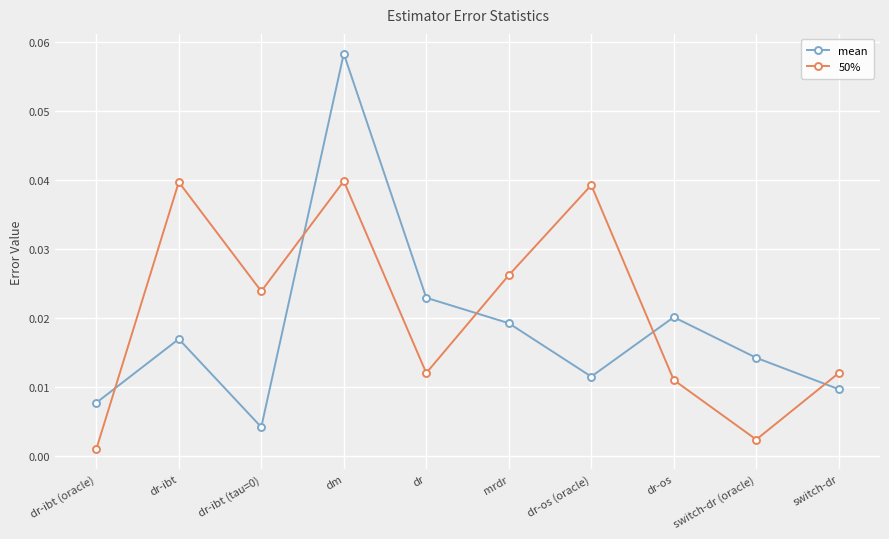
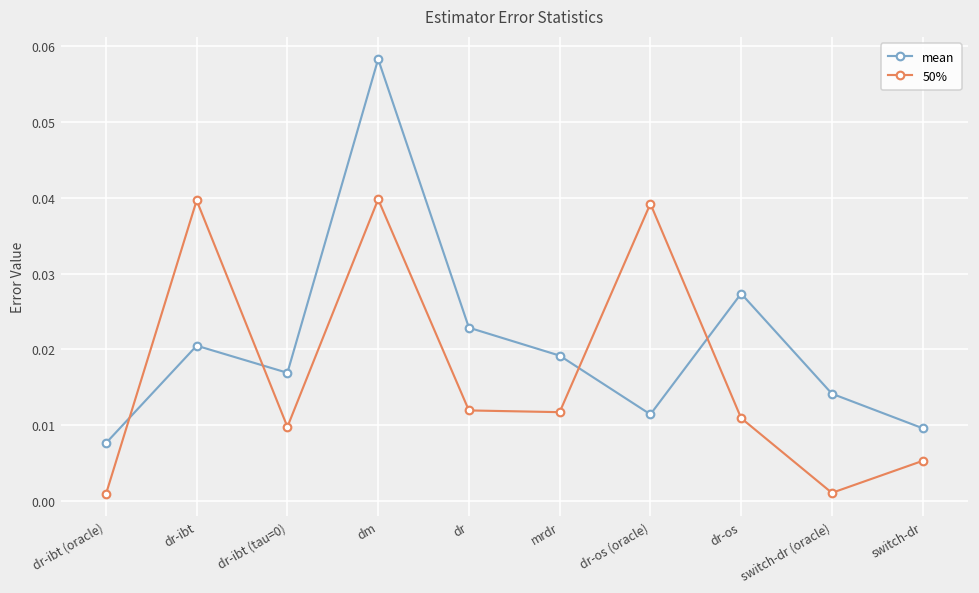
mean, dr-ibt: 0.017 -> 0.021
mean, dr-ibt (tau=0): 0.004 -> 0.017
50%, dr-ibt (tau=0): 0.024 -> 0.010
50%, mrdr: 0.026 -> 0.012
mean, dr-os: 0.020 -> 0.027
50%, switch-dr (oracle): 0.002 -> 0.001
50%, switch-dr: 0.012 -> 0.005
